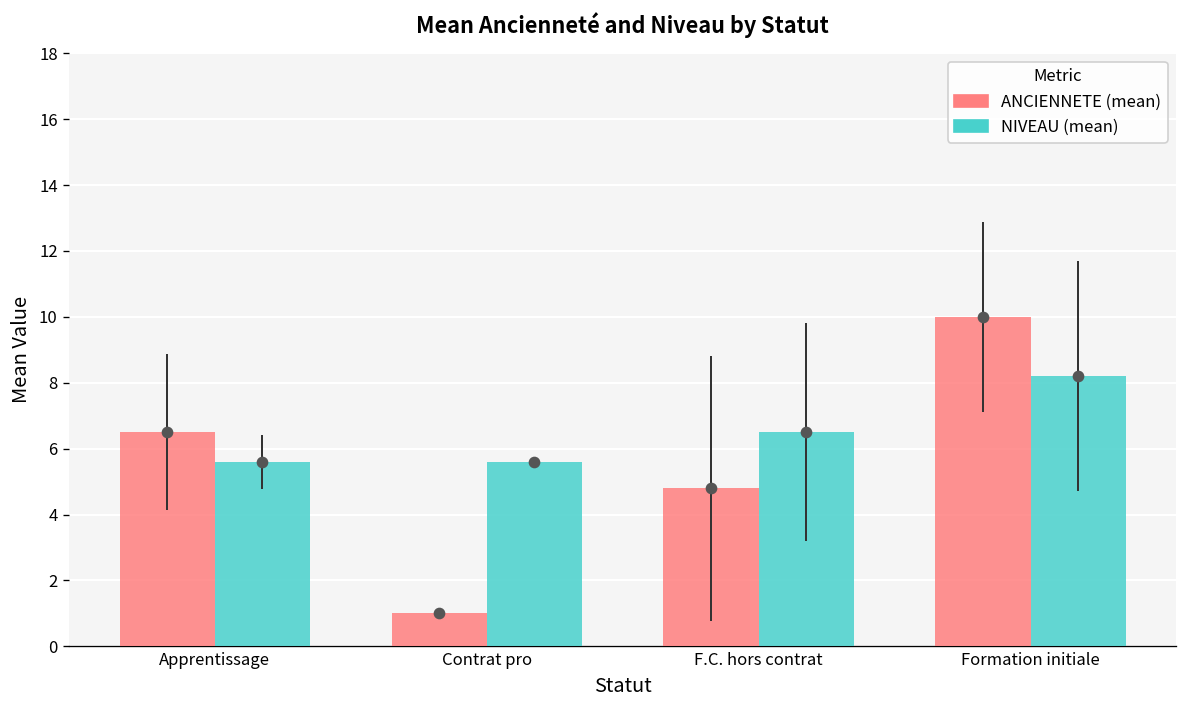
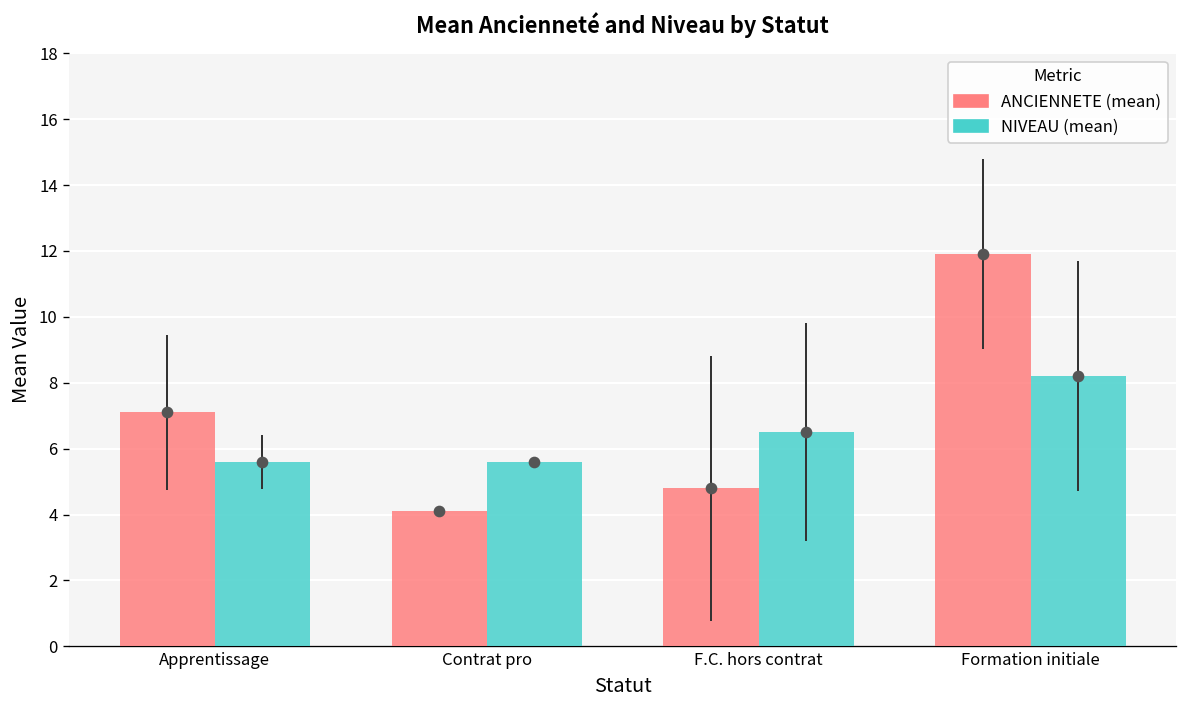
ANCIENNETE (mean), Apprentissage: 6.5 -> 7.1
ANCIENNETE (mean), Contrat pro: 1.0 -> 4.1
ANCIENNETE (mean), Formation initiale: 10.0 -> 11.9
